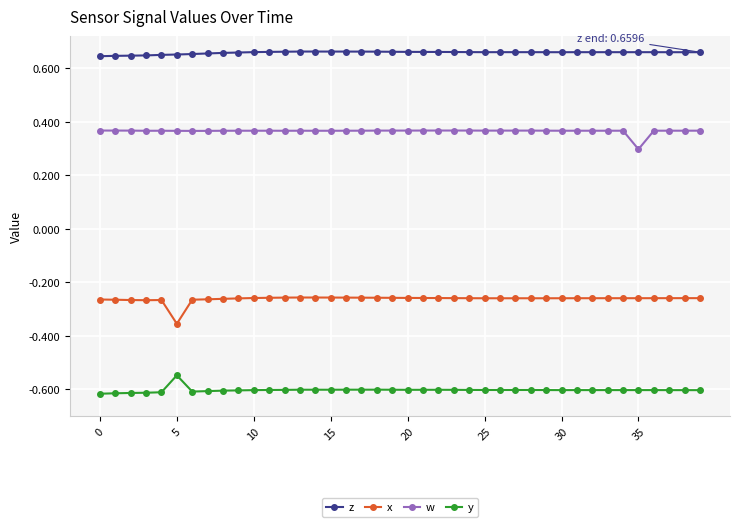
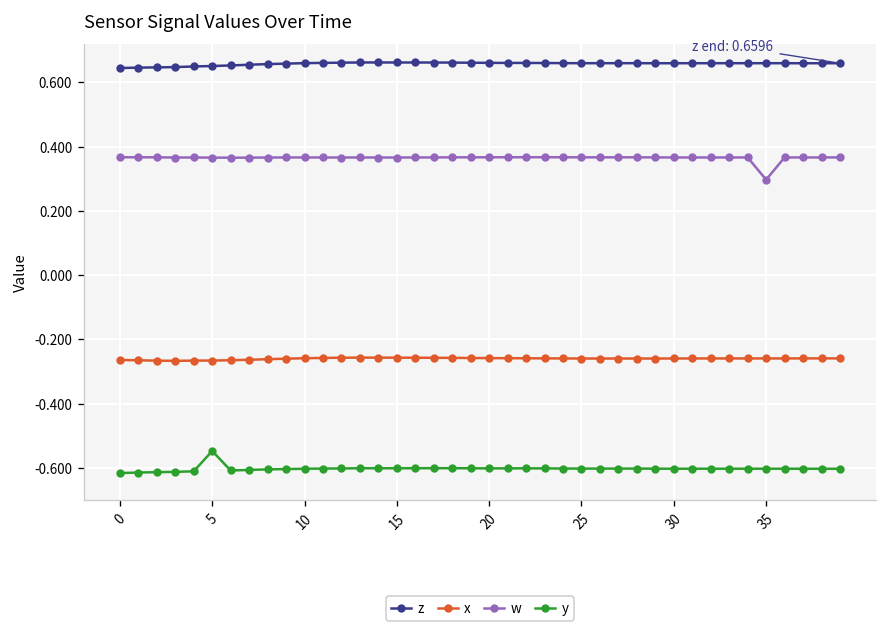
x, 5: -0.35 -> -0.27
